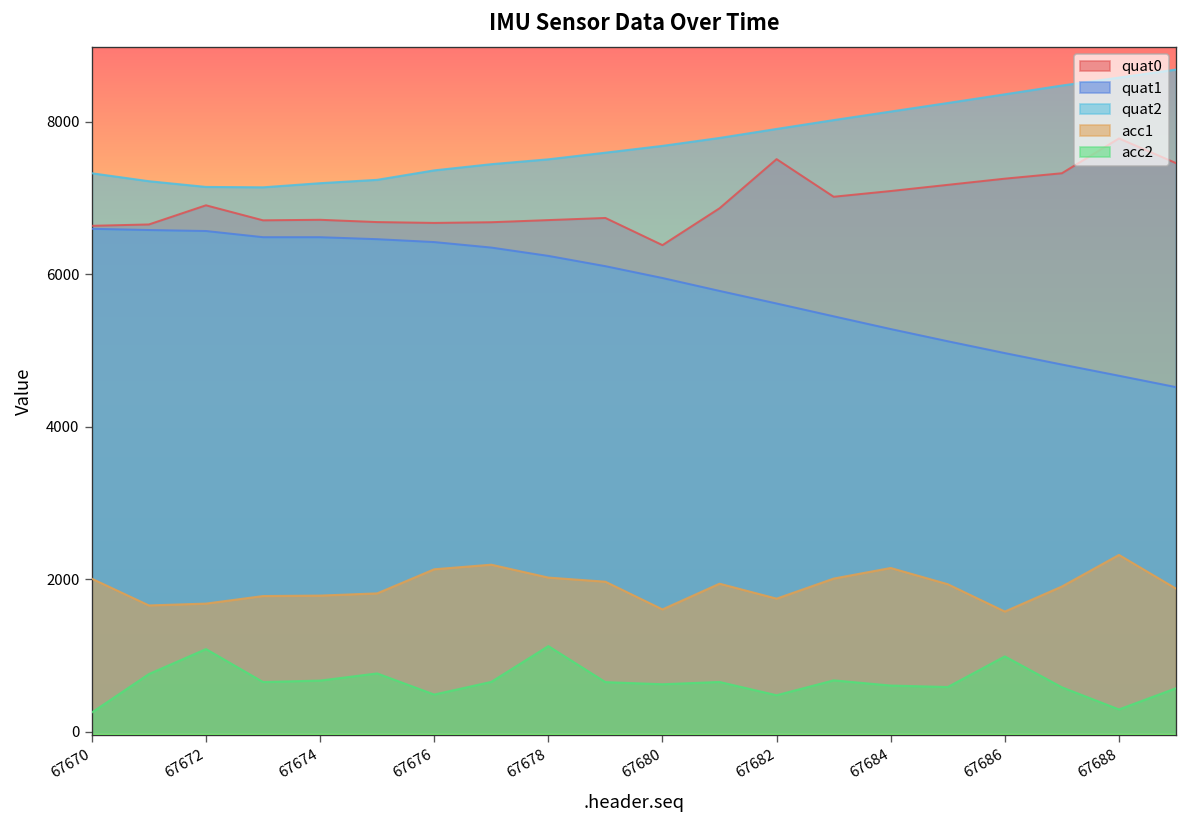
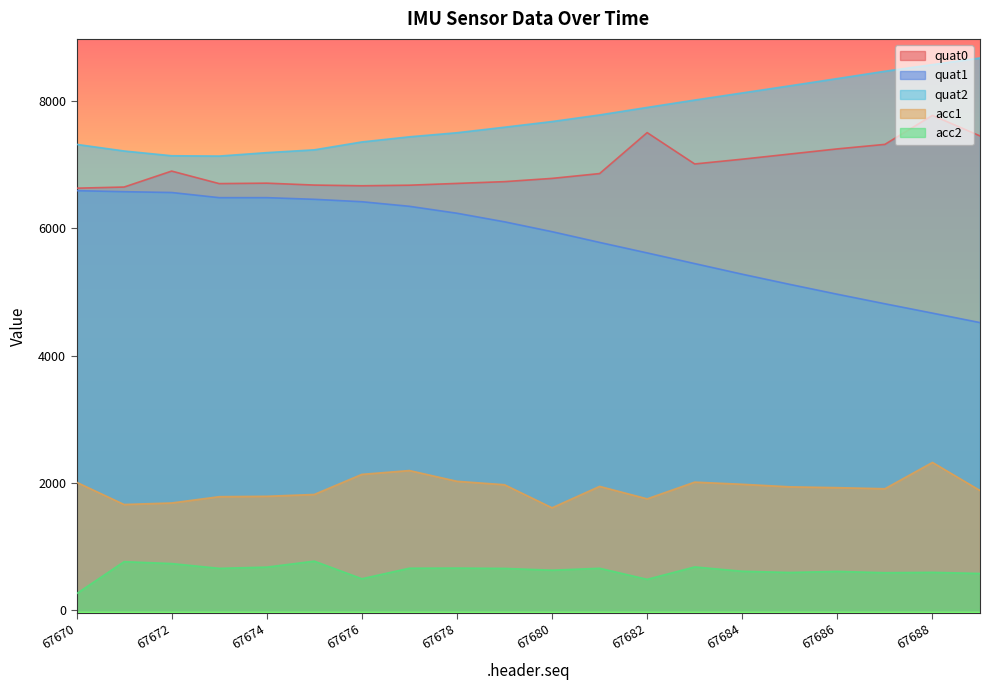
acc2, 67672: 1100 -> 700
acc2, 67678: 1100 -> 700
quat0, 67680: 6400 -> 6800
acc1, 67684: 2200 -> 2000
acc1, 67686: 1600 -> 1900
acc2, 67686: 1000 -> 600
acc2, 67688: 300 -> 600
